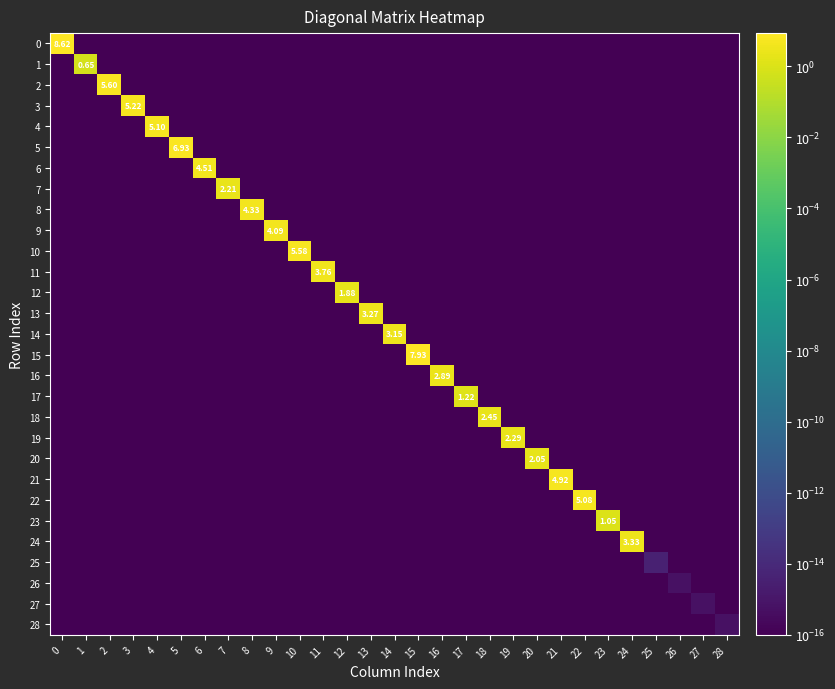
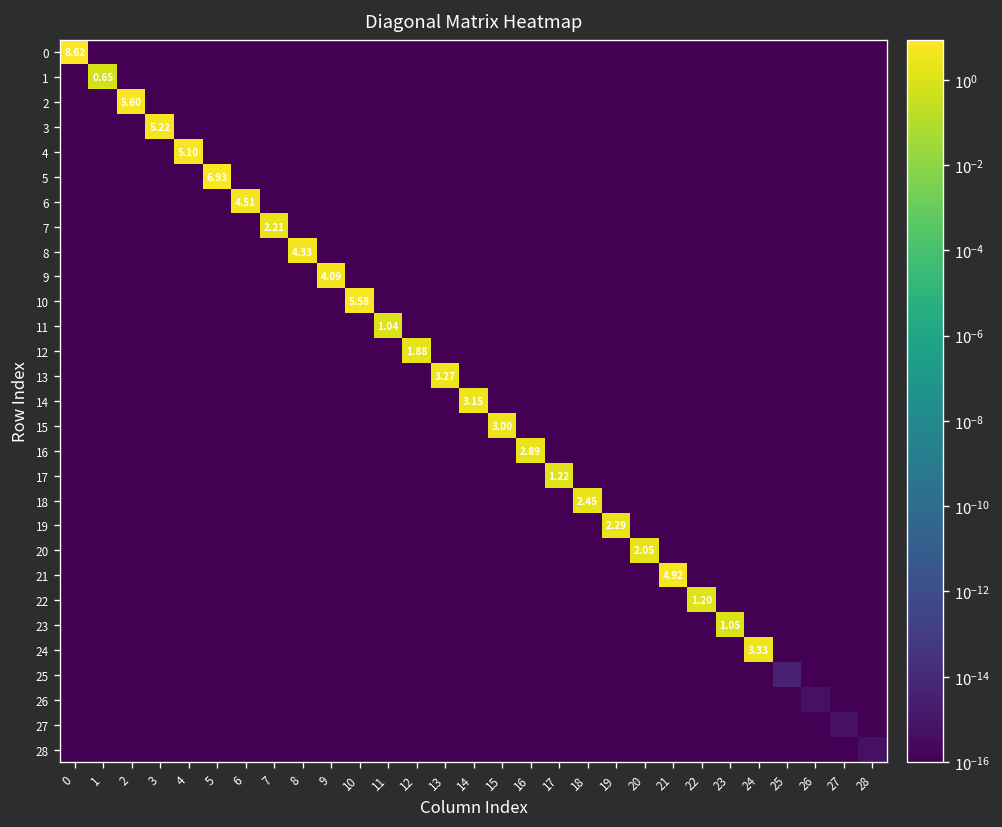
11, 11: 3.76 -> 1.04
15, 15: 7.93 -> 3.00
22, 22: 5.08 -> 1.20
